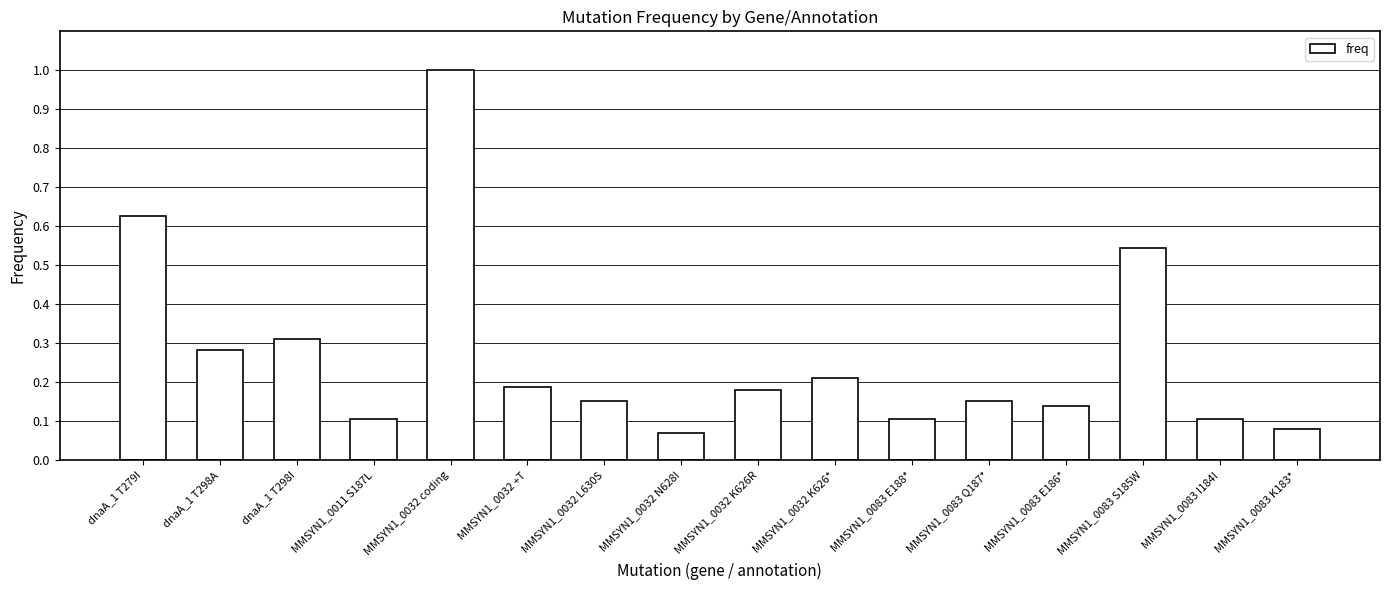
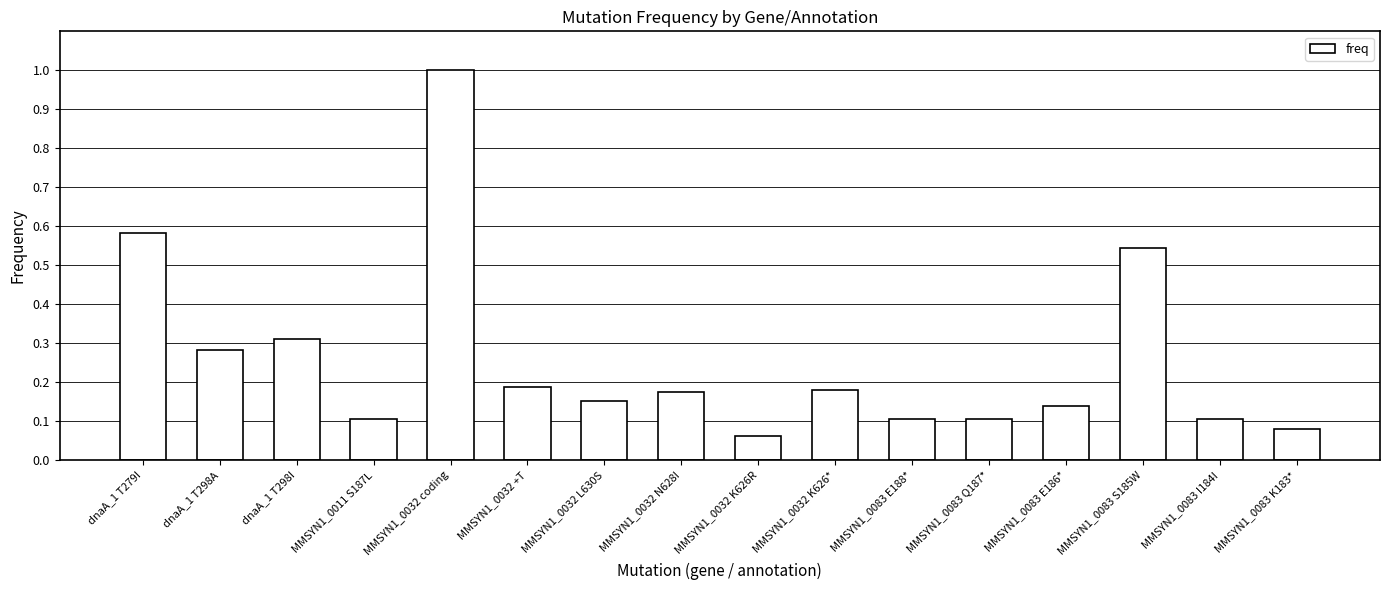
dnaA_1 T279I: 0.63 -> 0.58
MMSYN1_0032 N628I: 0.07 -> 0.18
MMSYN1_0032 K626R: 0.18 -> 0.06
MMSYN1_0032 K626*: 0.21 -> 0.18
MMSYN1_0083 Q187*: 0.15 -> 0.11
